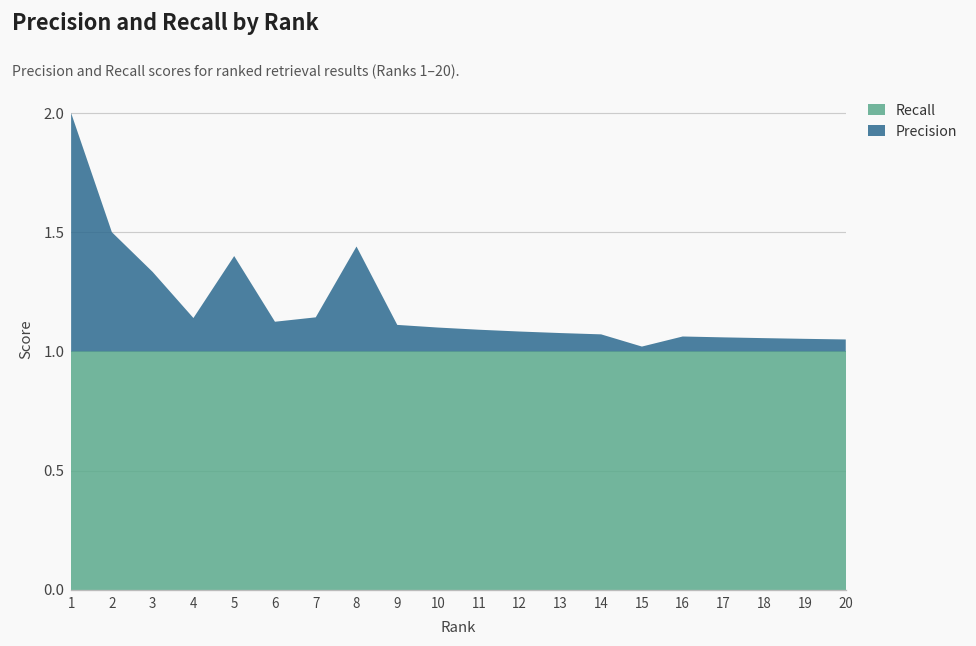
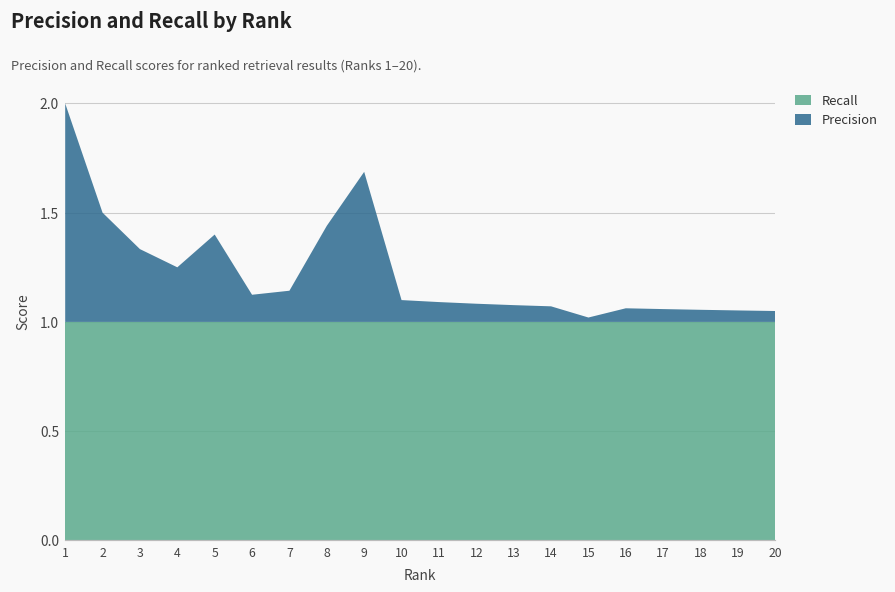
Precision, 4: 0.14 -> 0.25
Precision, 9: 0.11 -> 0.69
